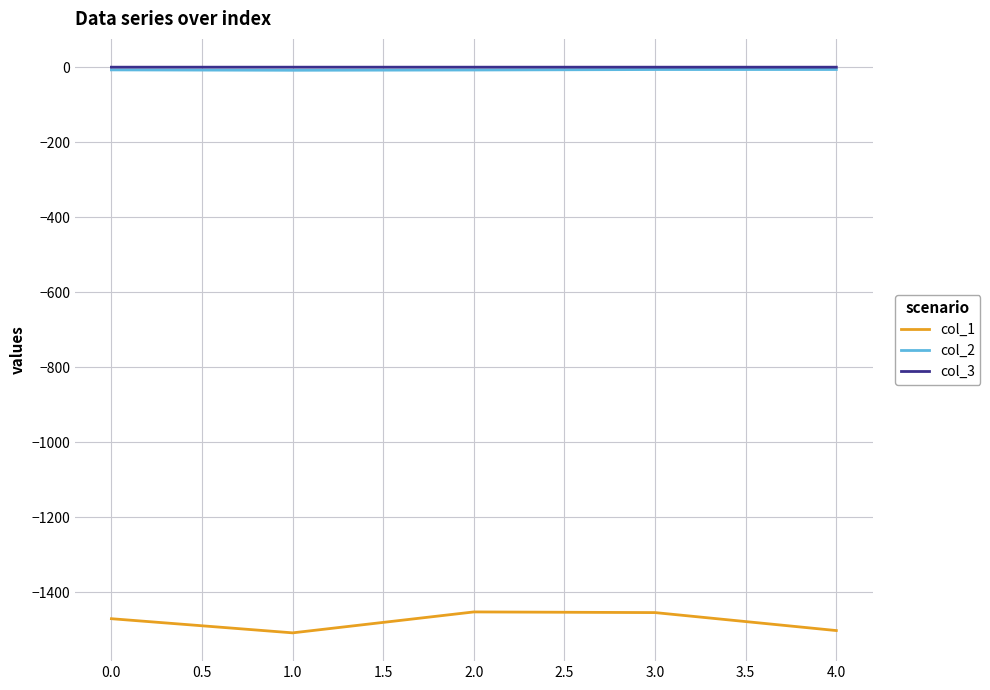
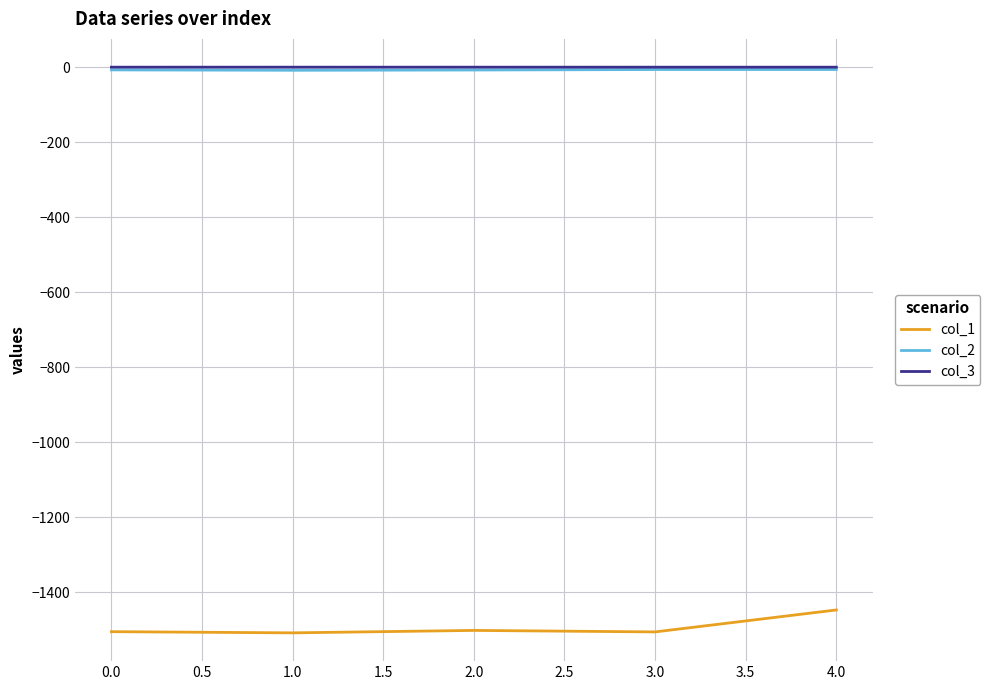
col_1, 0.0: -1470 -> -1500
col_1, 2.0: -1450 -> -1500
col_1, 3.0: -1450 -> -1510
col_1, 4.0: -1500 -> -1450
